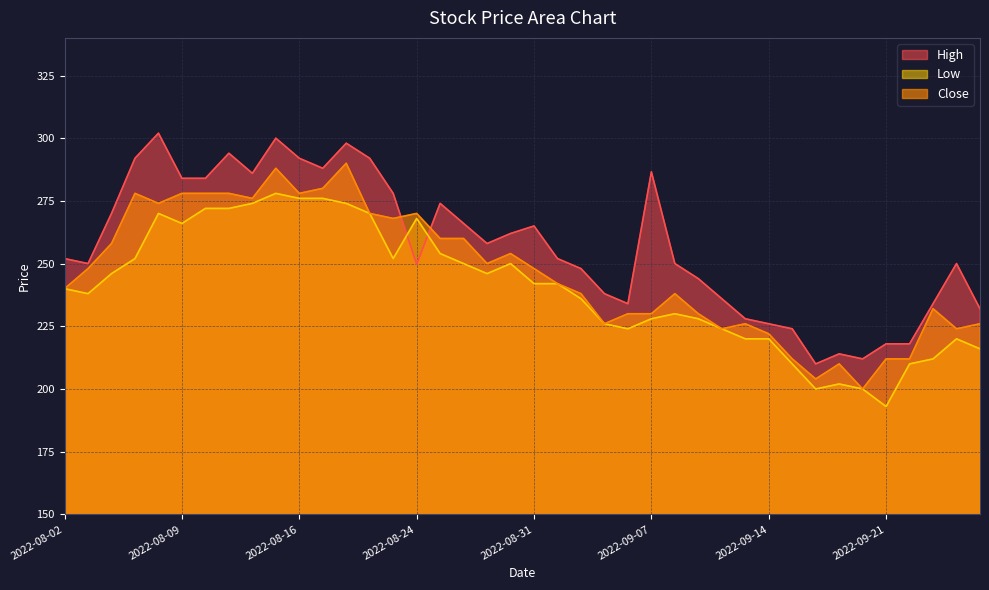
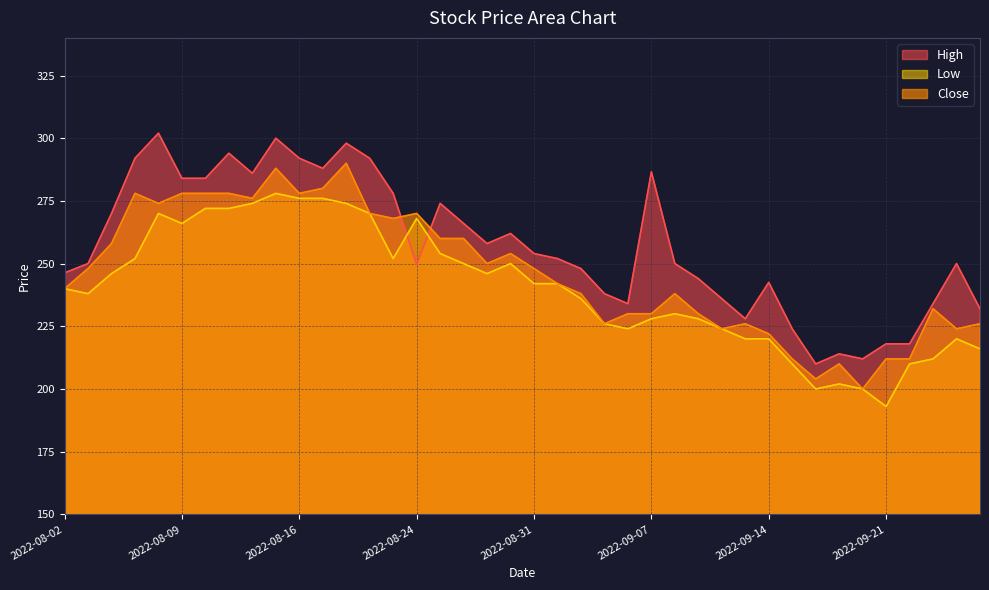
High, 2022-08-02: 252 -> 246
High, 2022-08-31: 265 -> 254
High, 2022-09-14: 226 -> 243
